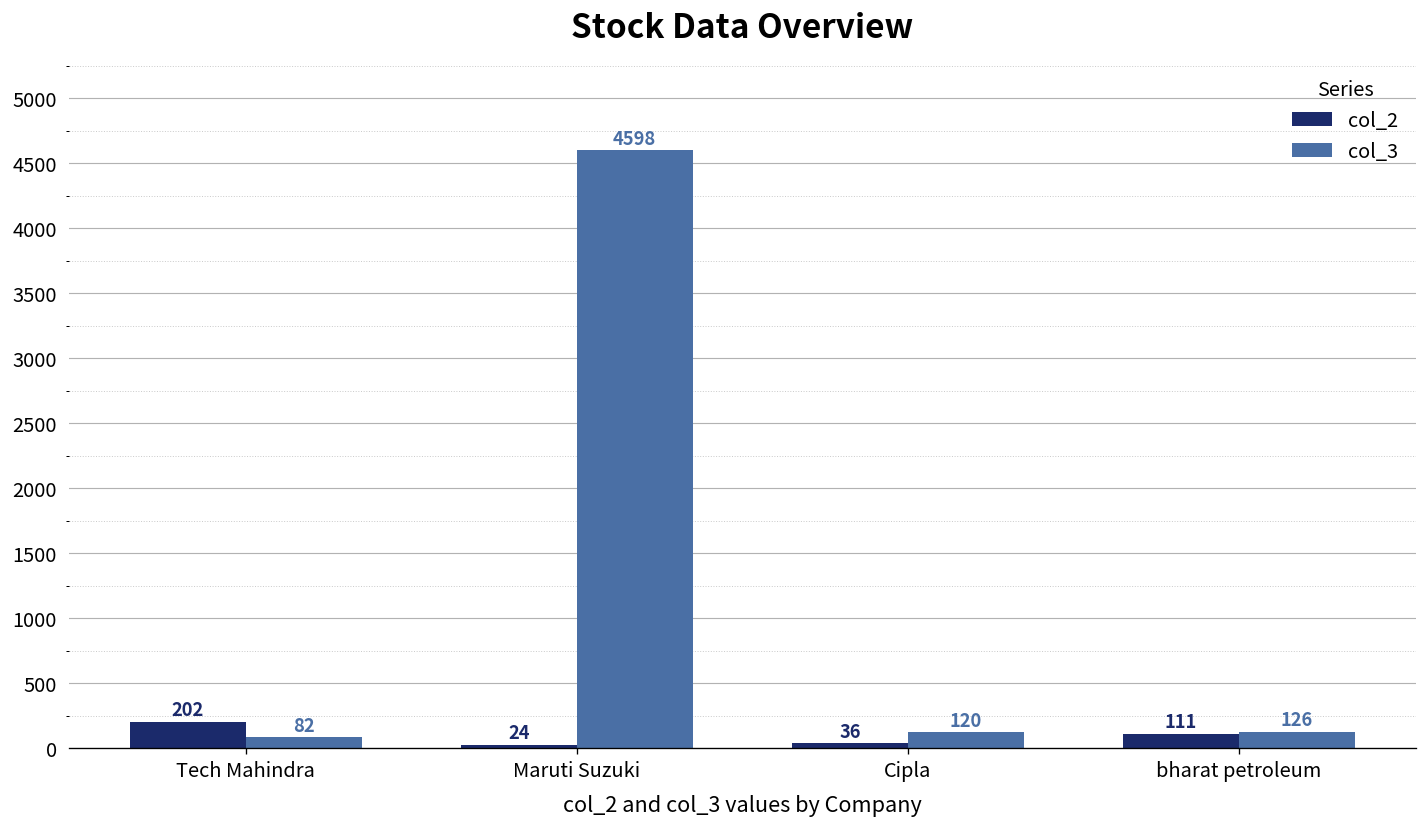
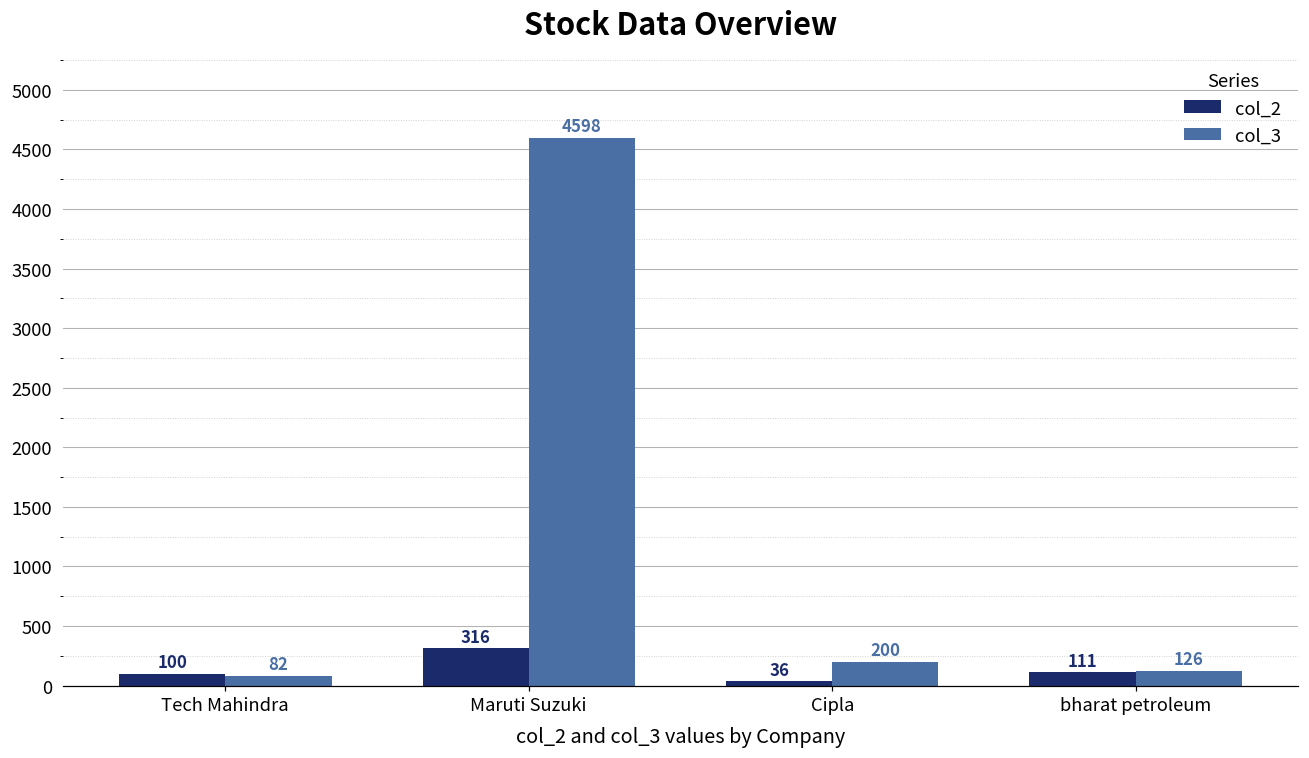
col_2, Tech Mahindra: 202 -> 100
col_2, Maruti Suzuki: 24 -> 316
col_3, Cipla: 120 -> 200
